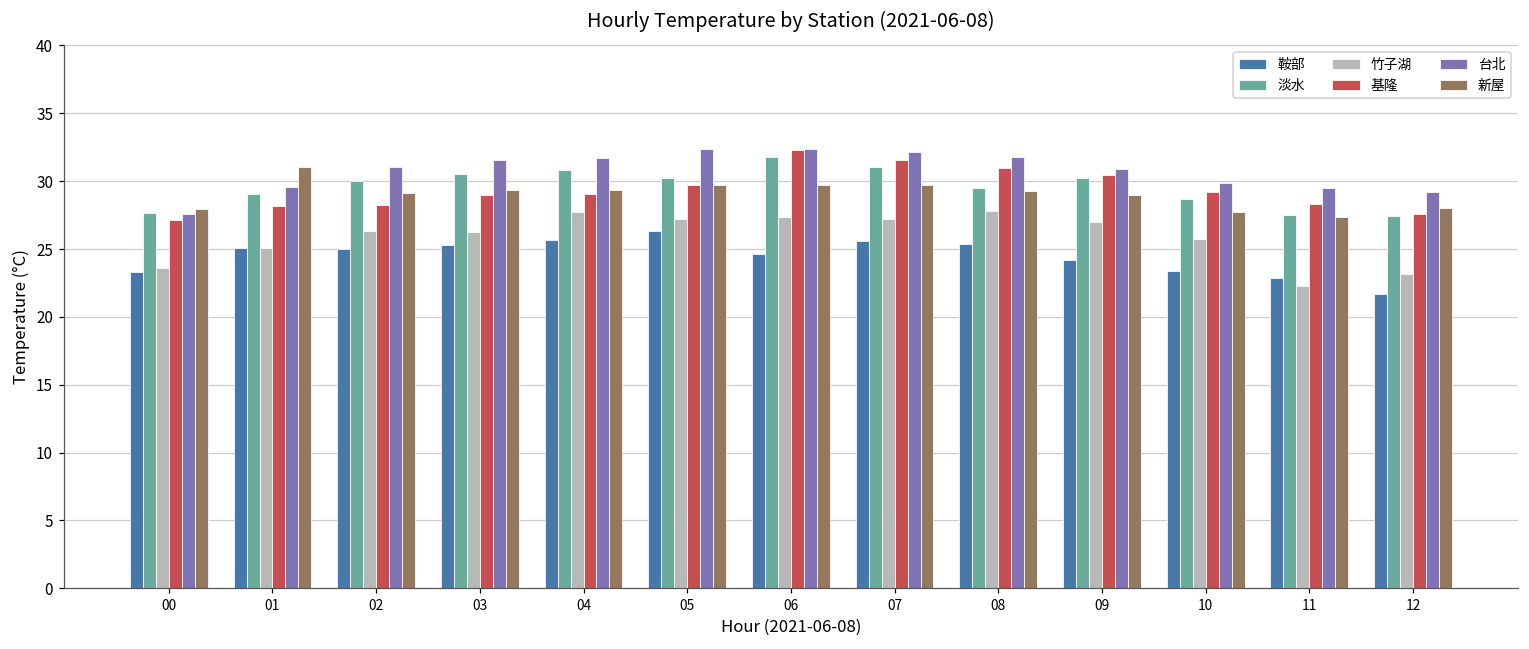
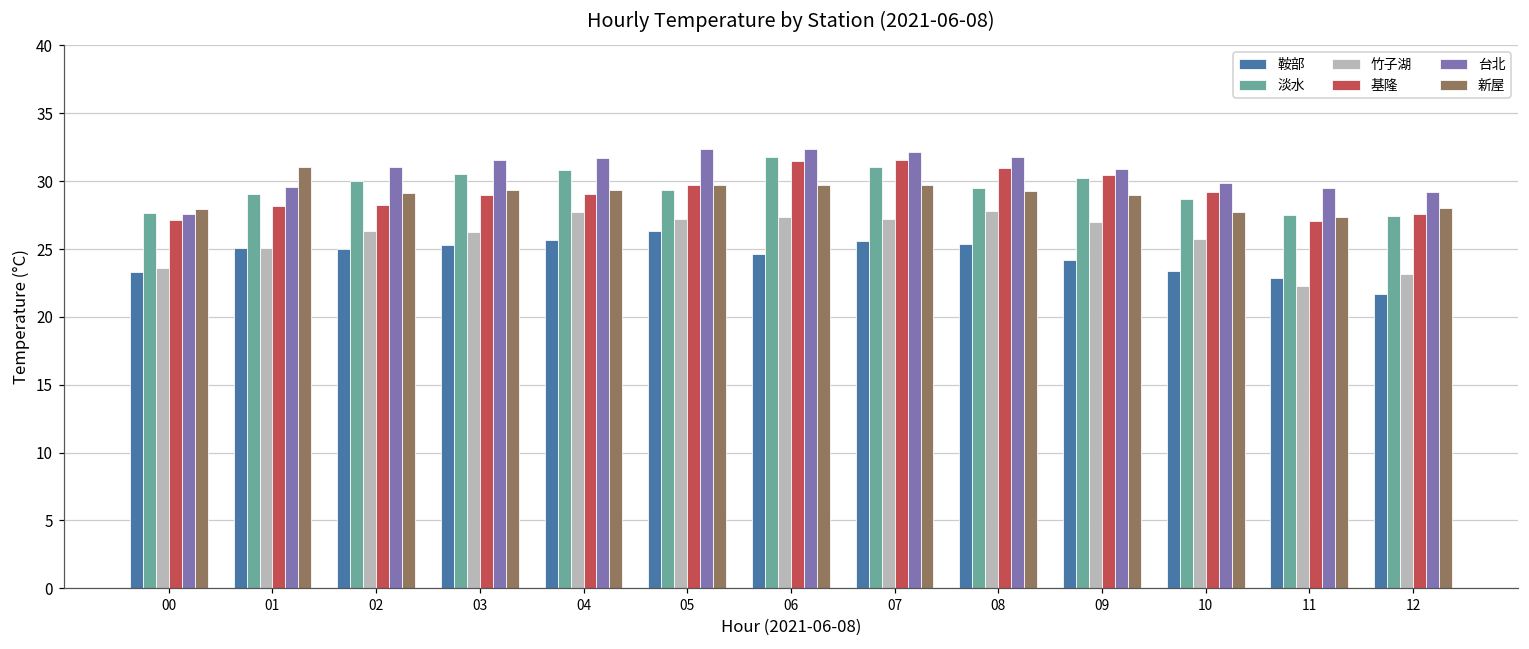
淡水, 05: 30.2 -> 29.3
基隆, 06: 32.3 -> 31.5
基隆, 11: 28.3 -> 27.1
